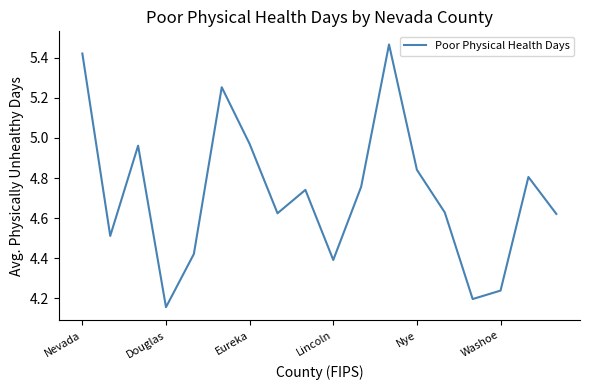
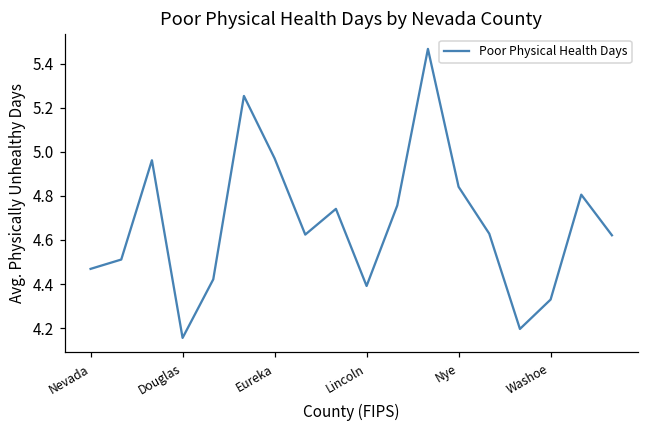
Nevada: 5.42 -> 4.47
Washoe: 4.24 -> 4.33
